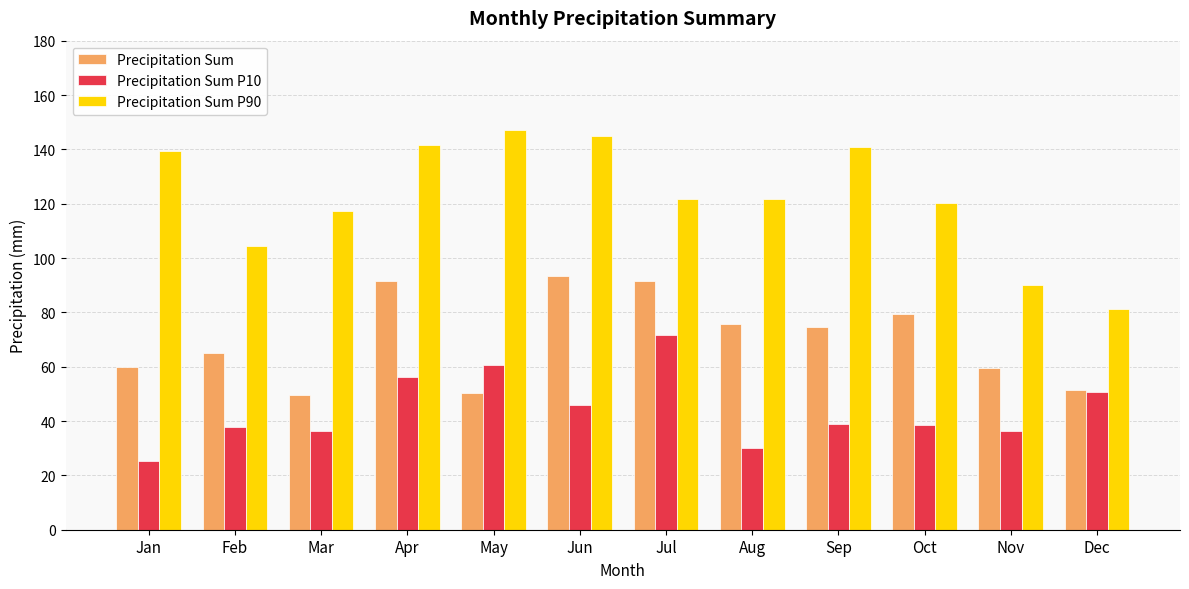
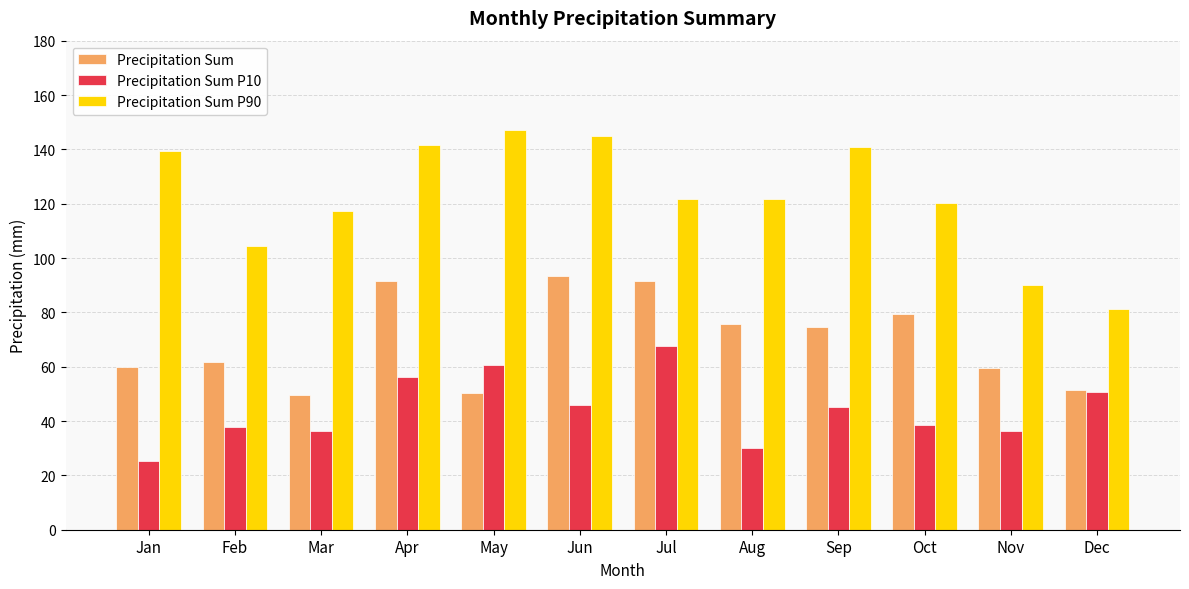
Precipitation Sum, Feb: 65 -> 62
Precipitation Sum P10, Jul: 72 -> 68
Precipitation Sum P10, Sep: 39 -> 45
